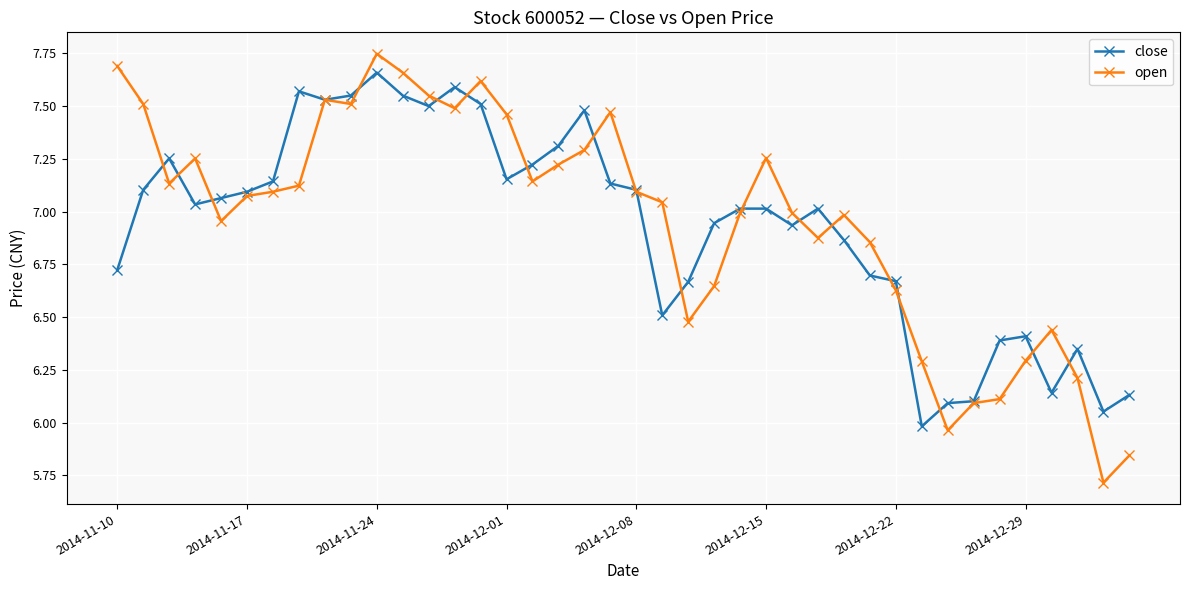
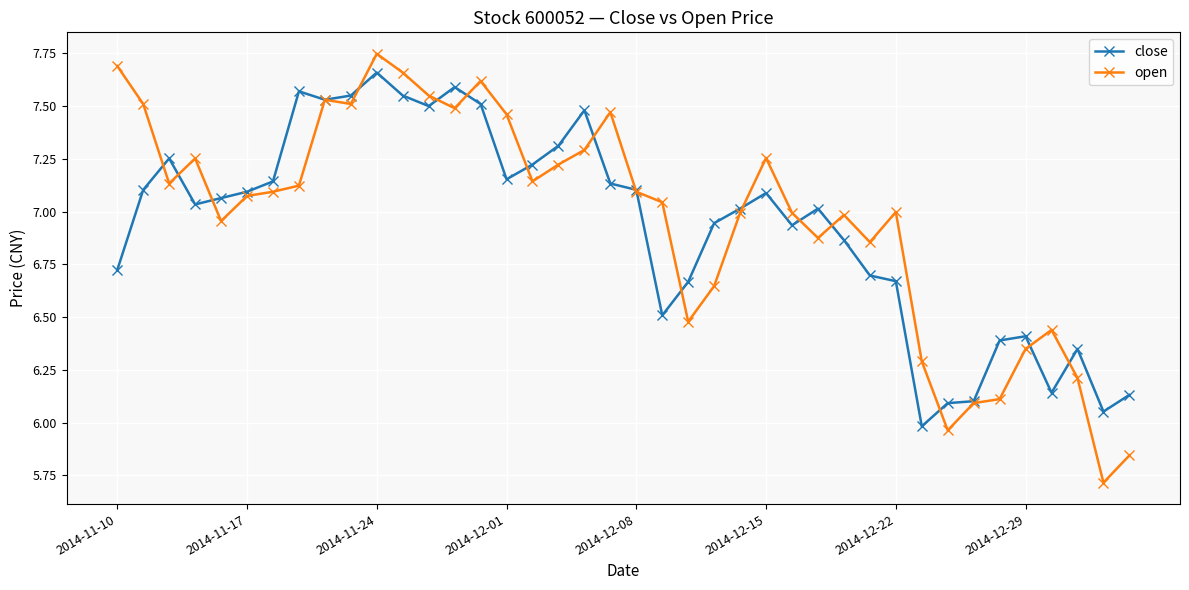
close, 2014-12-15: 7.01 -> 7.09
open, 2014-12-22: 6.63 -> 7.00
open, 2014-12-29: 6.29 -> 6.35
